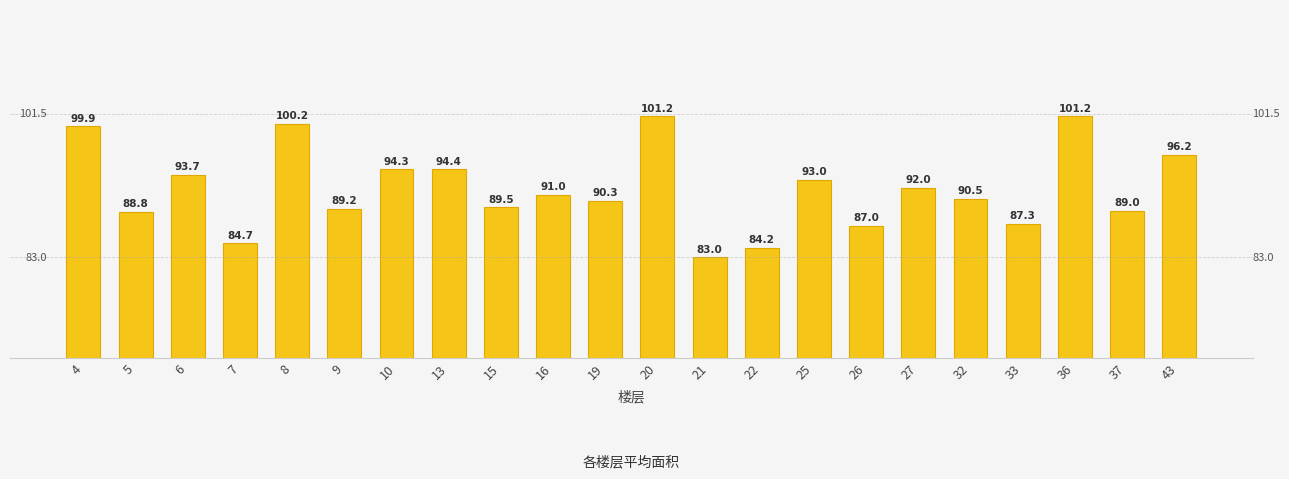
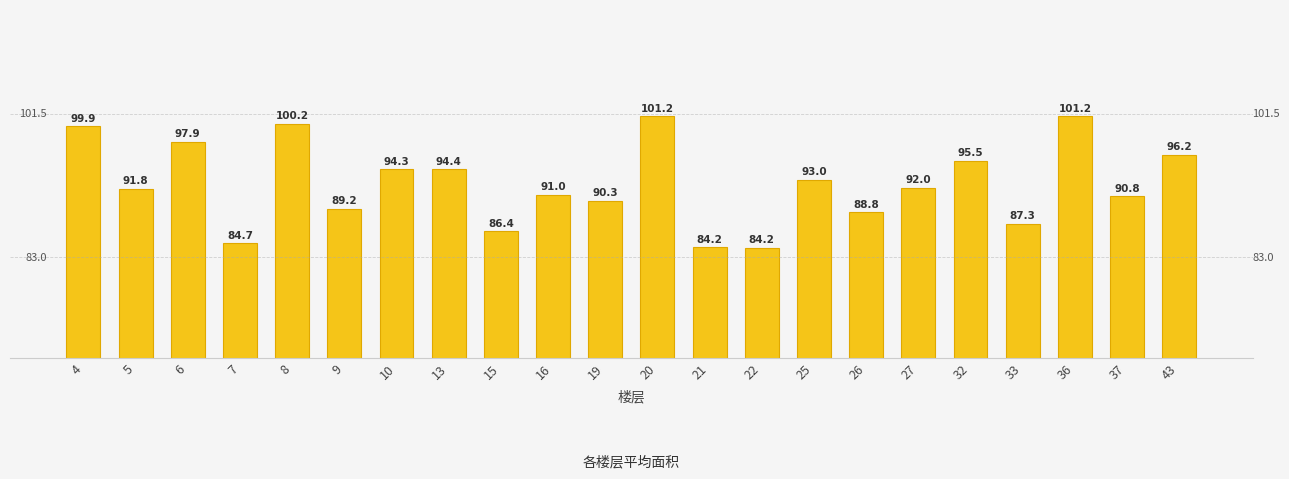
5: 88.8 -> 91.8
6: 93.7 -> 97.9
15: 89.5 -> 86.4
21: 83.0 -> 84.2
26: 87.0 -> 88.8
32: 90.5 -> 95.5
37: 89.0 -> 90.8
